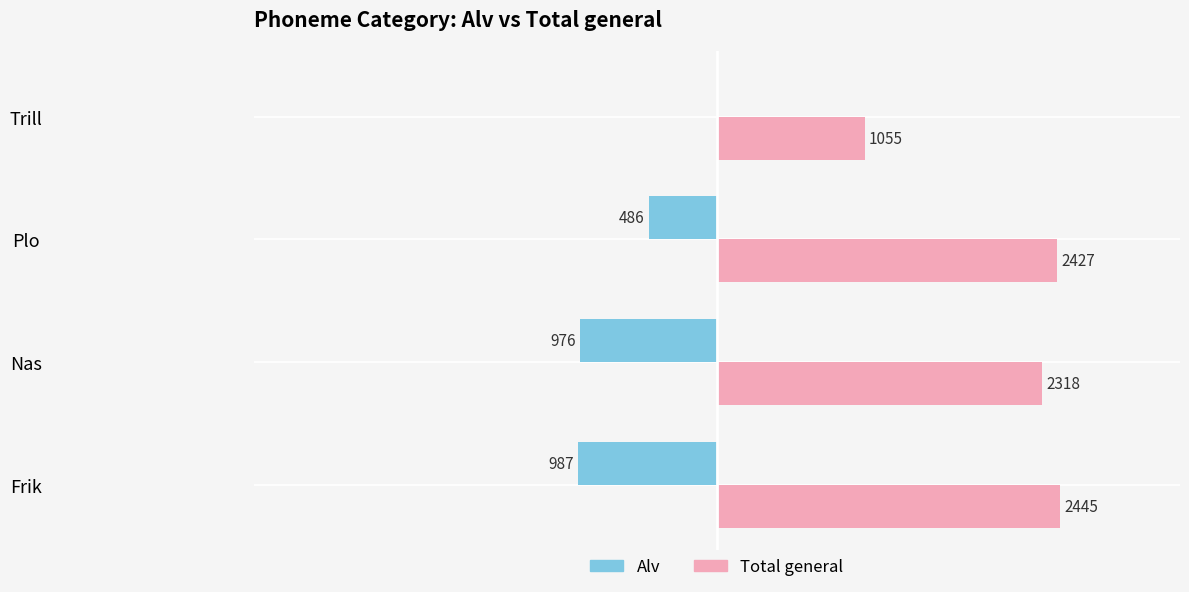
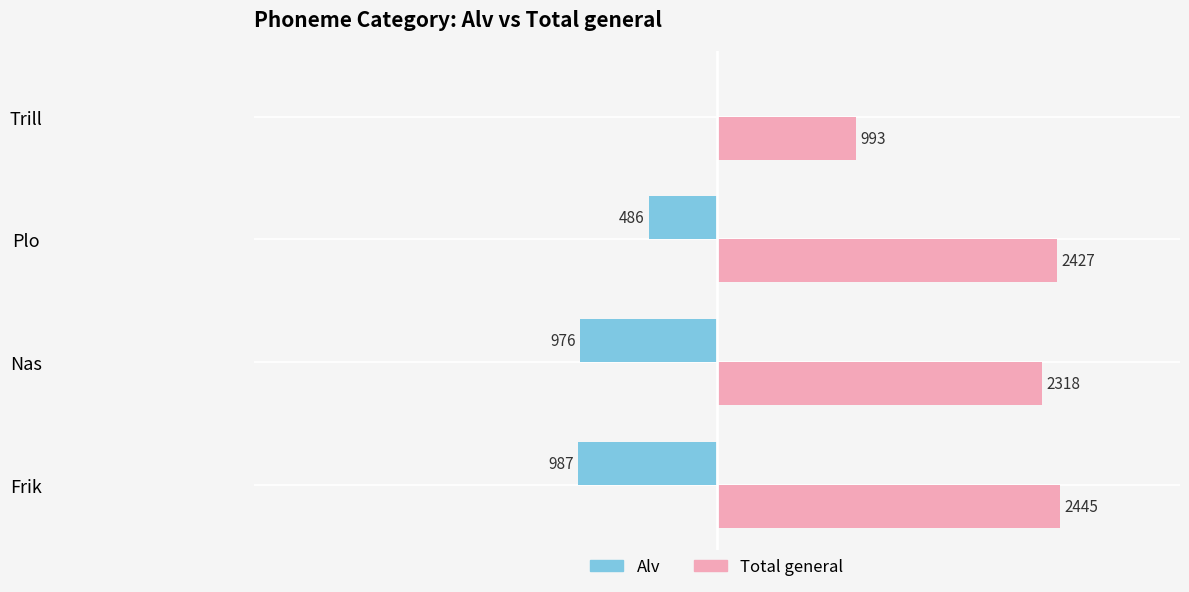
Total general, Trill: 1055 -> 993
